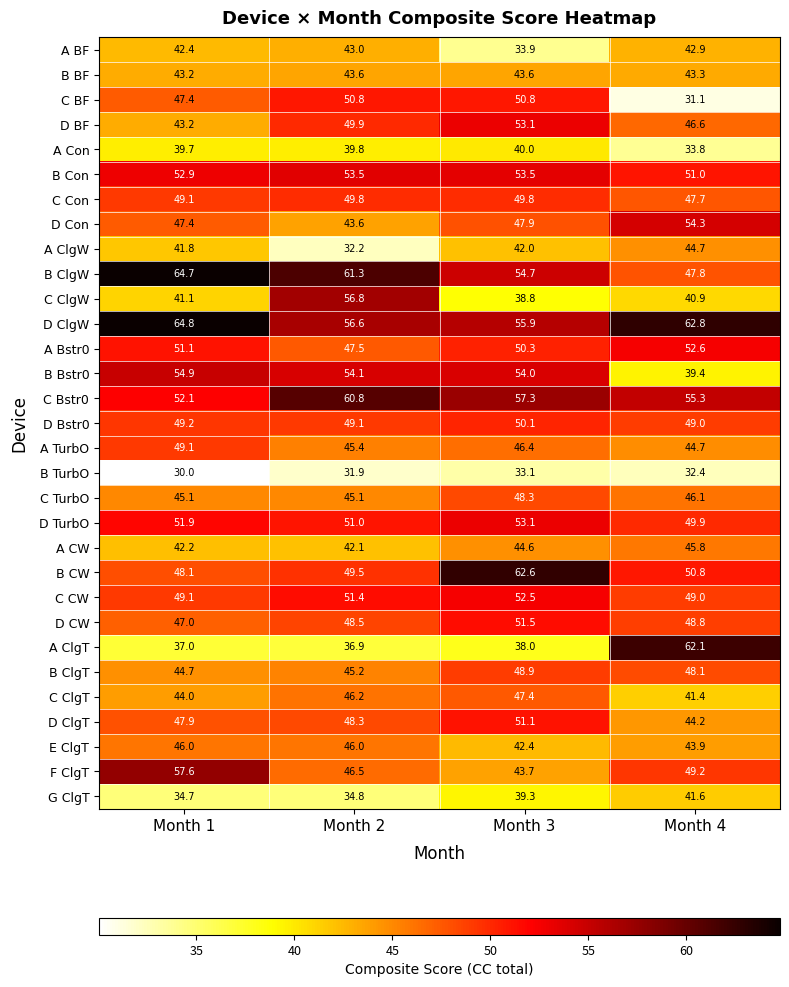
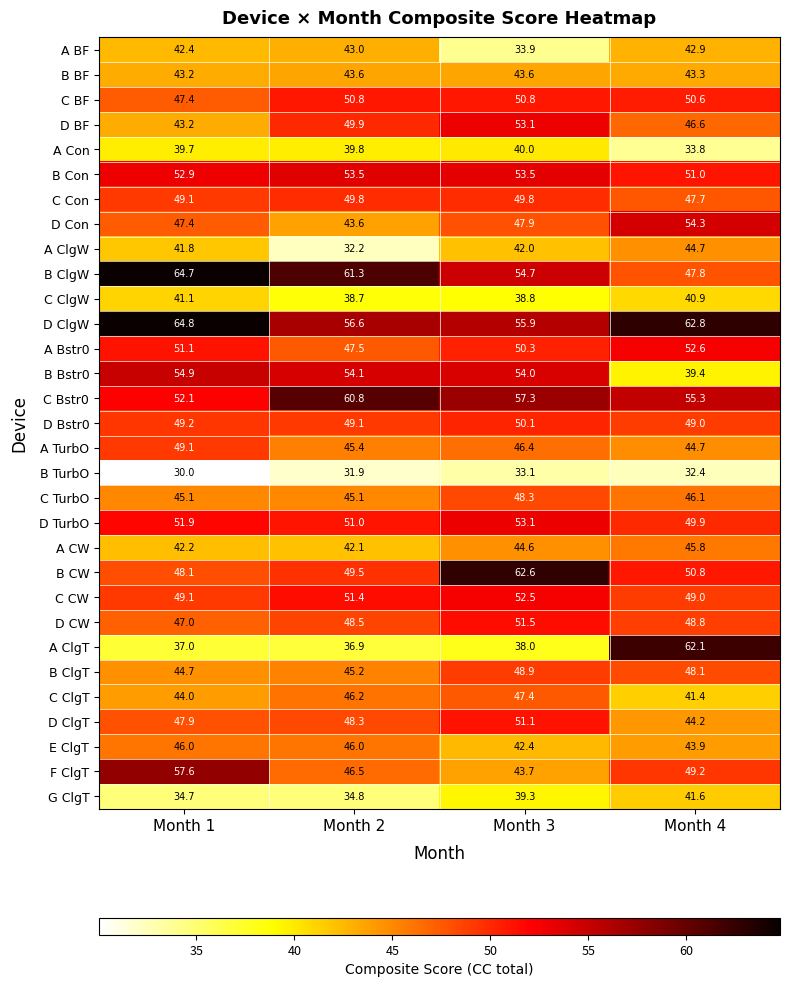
C BF, Month 4: 31.1 -> 50.6
C ClgW, Month 2: 56.8 -> 38.7
